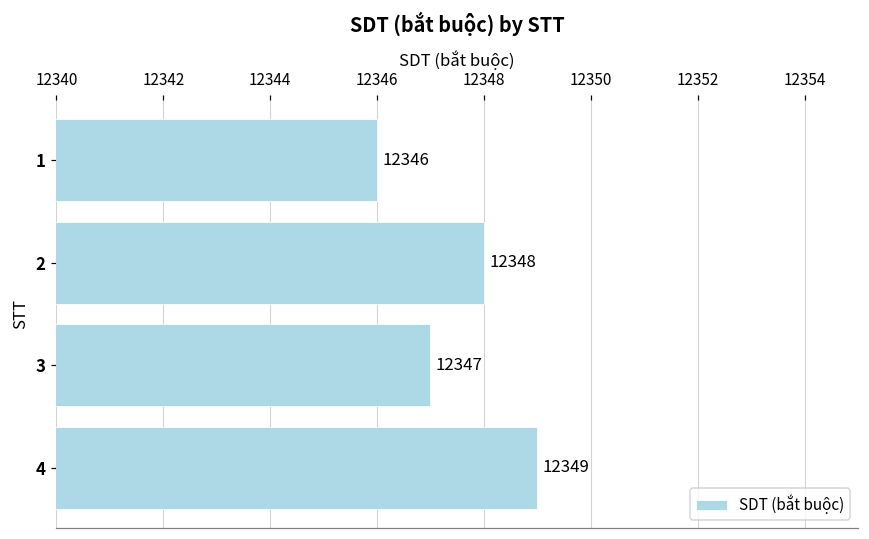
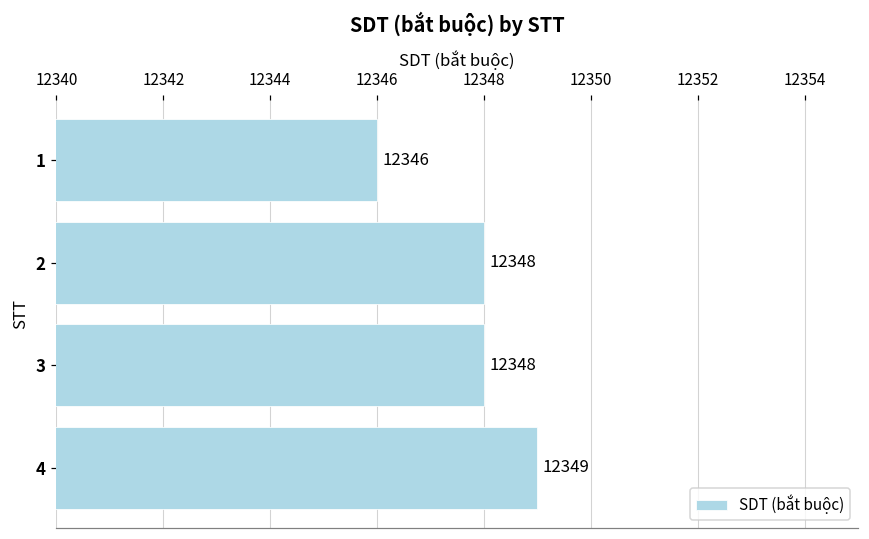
3: 12347 -> 12348
